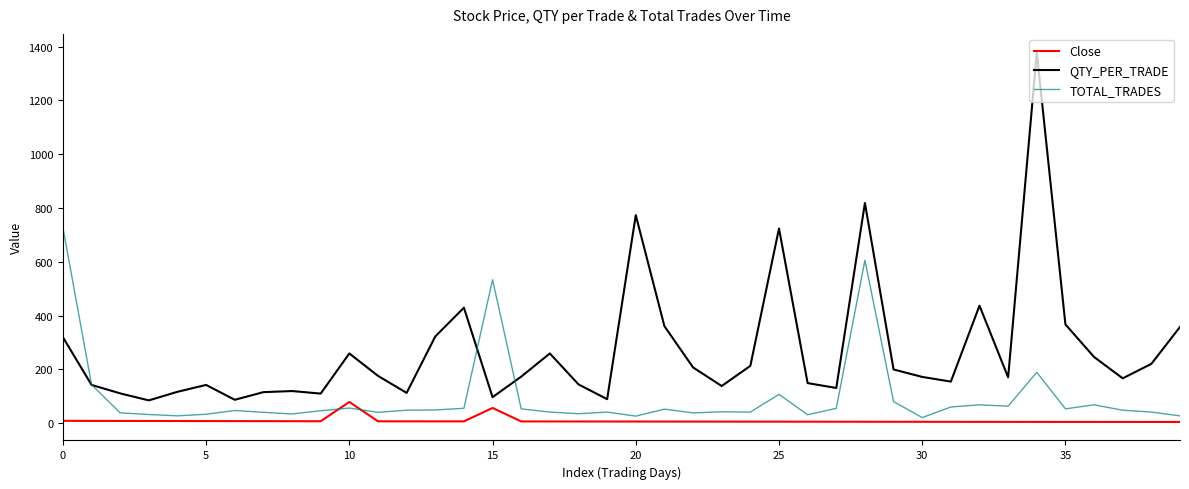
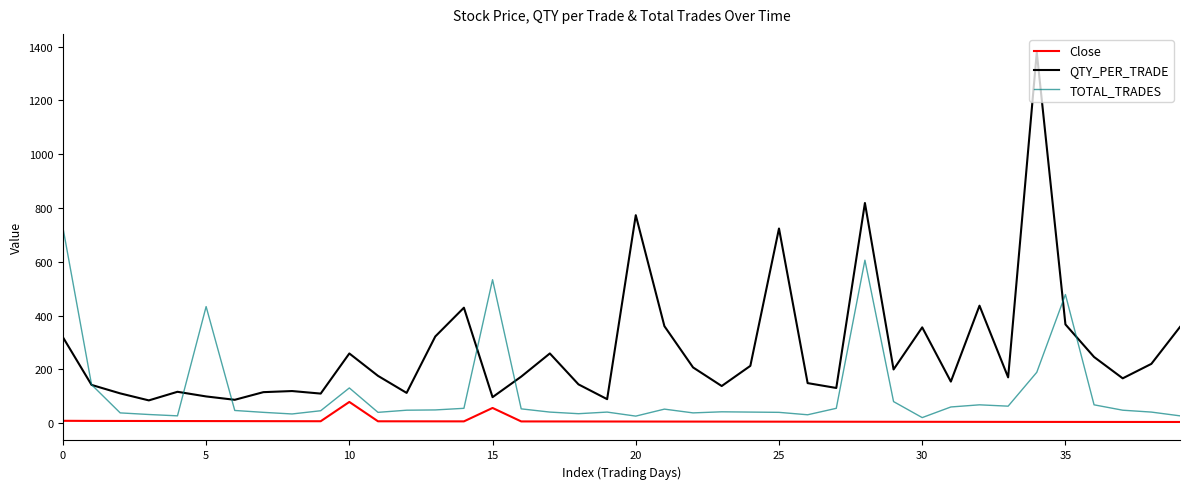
QTY_PER_TRADE, 5: 140 -> 100
TOTAL_TRADES, 5: 30 -> 430
TOTAL_TRADES, 10: 60 -> 130
TOTAL_TRADES, 25: 110 -> 40
QTY_PER_TRADE, 30: 170 -> 360
TOTAL_TRADES, 35: 50 -> 480
